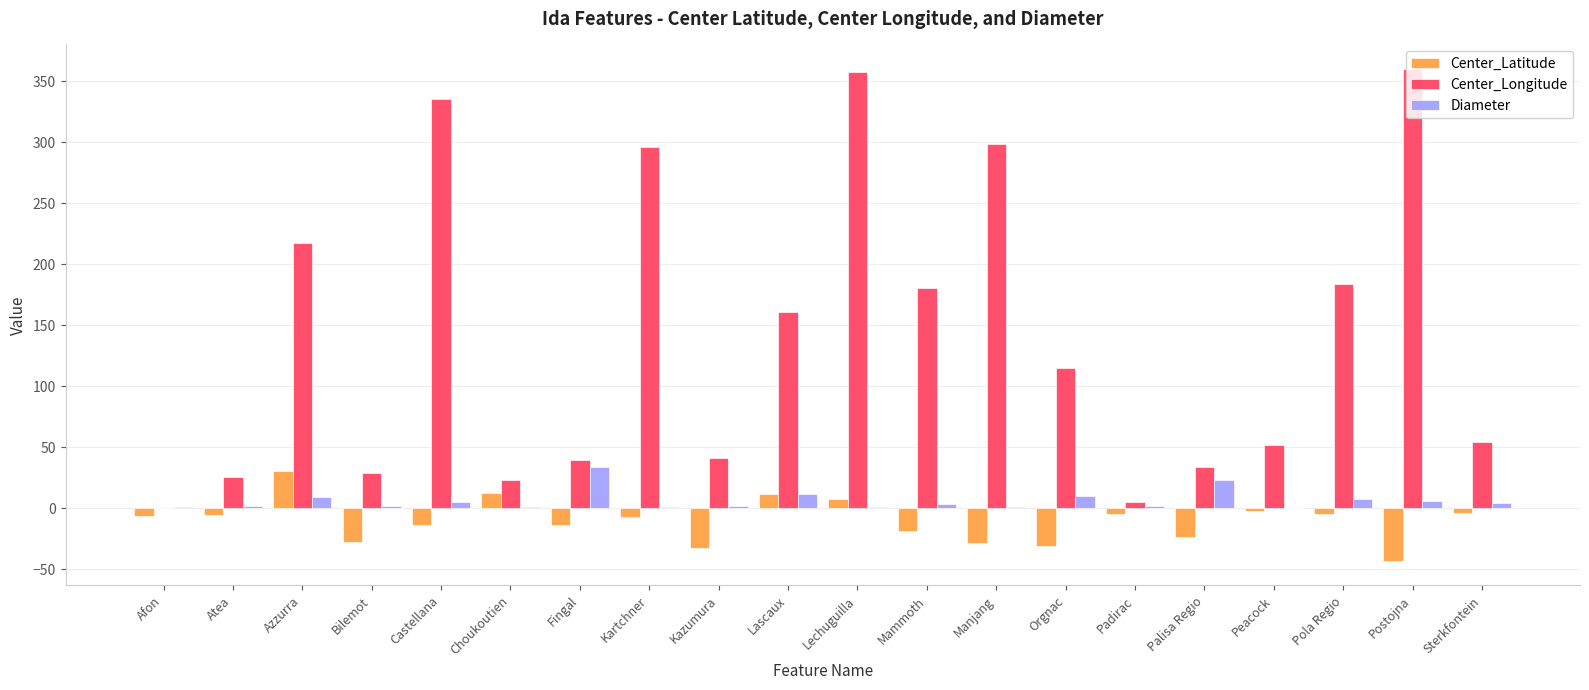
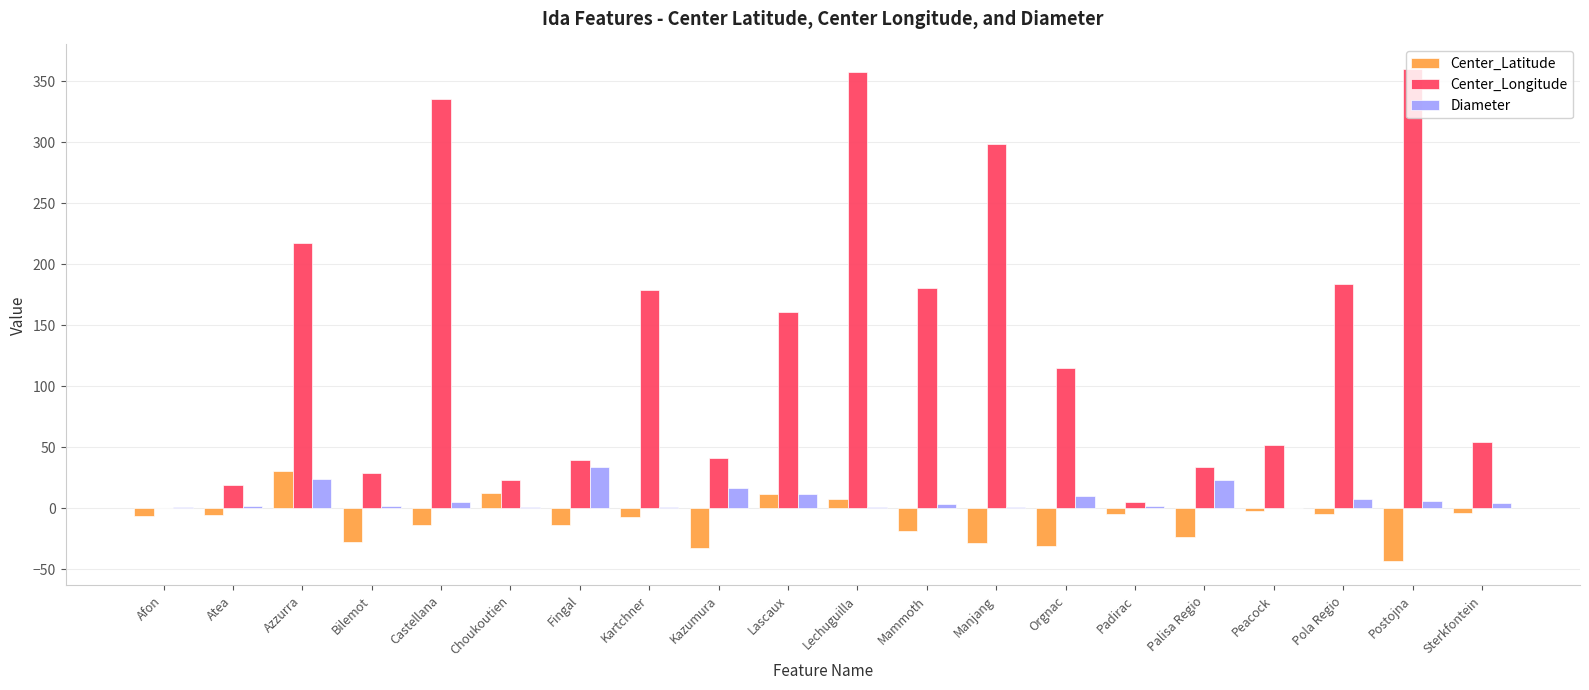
Center_Longitude, Atea: 26 -> 19
Diameter, Azzurra: 10 -> 24
Center_Longitude, Kartchner: 296 -> 179
Diameter, Kazumura: 2 -> 17
